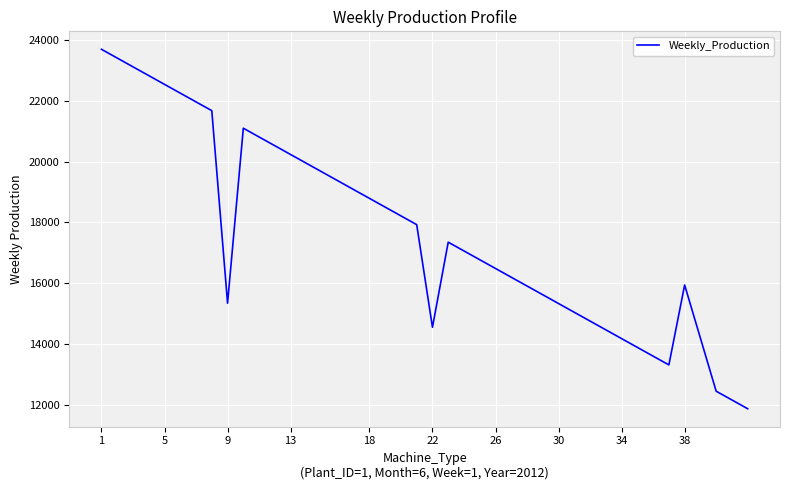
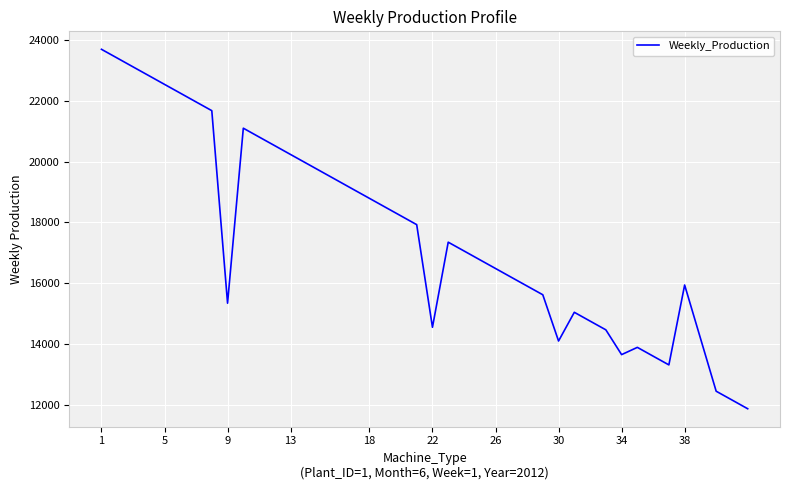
30: 15300 -> 14100
34: 14200 -> 13600
